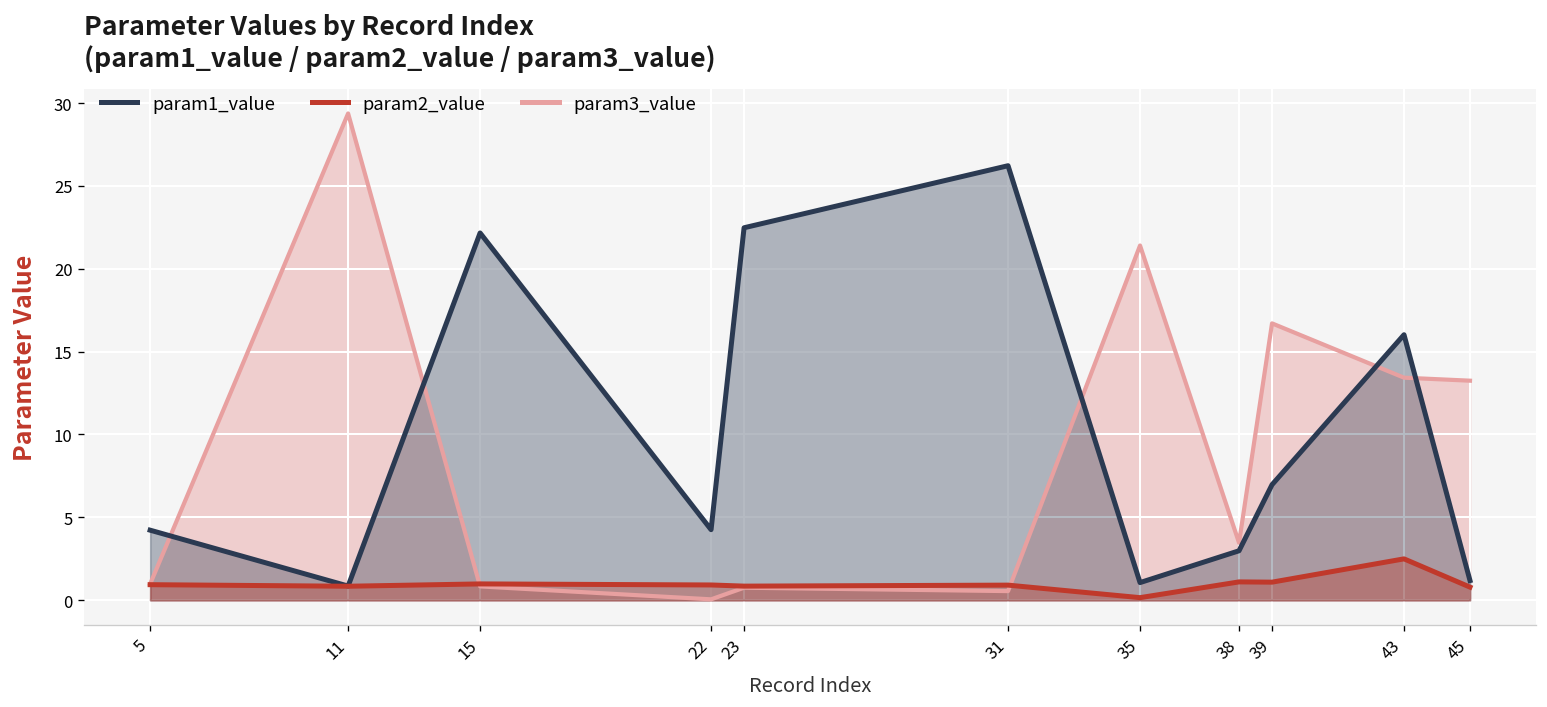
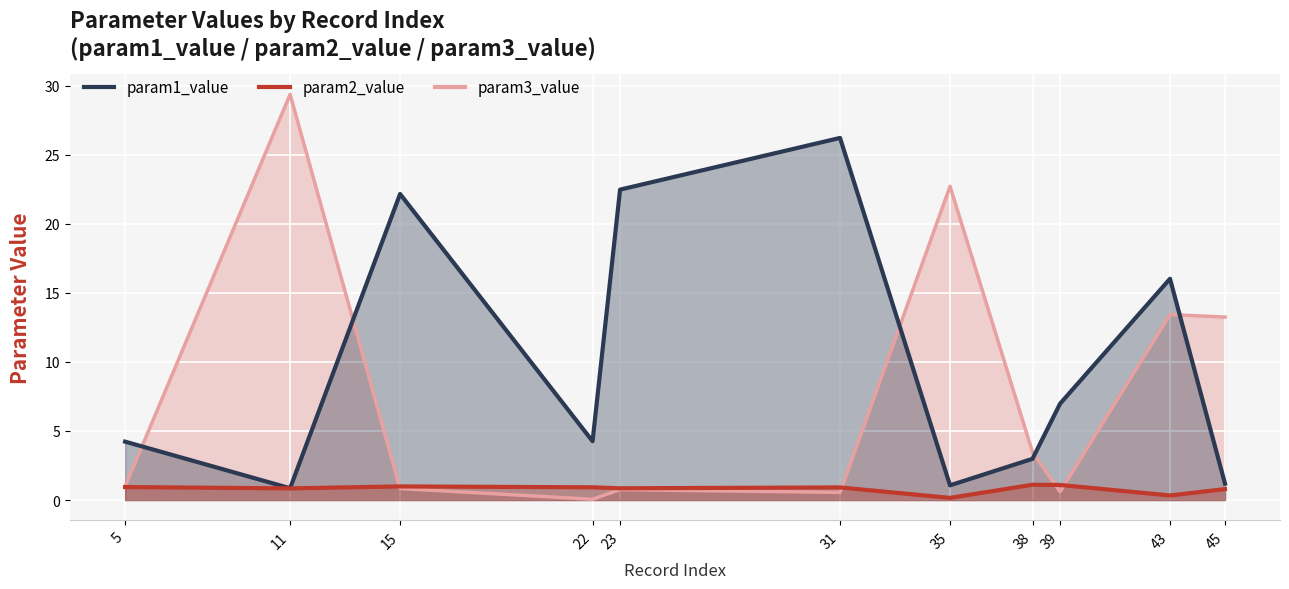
param3_value, 35: 21.4 -> 22.7
param3_value, 39: 16.7 -> 0.6
param2_value, 43: 2.5 -> 0.3
